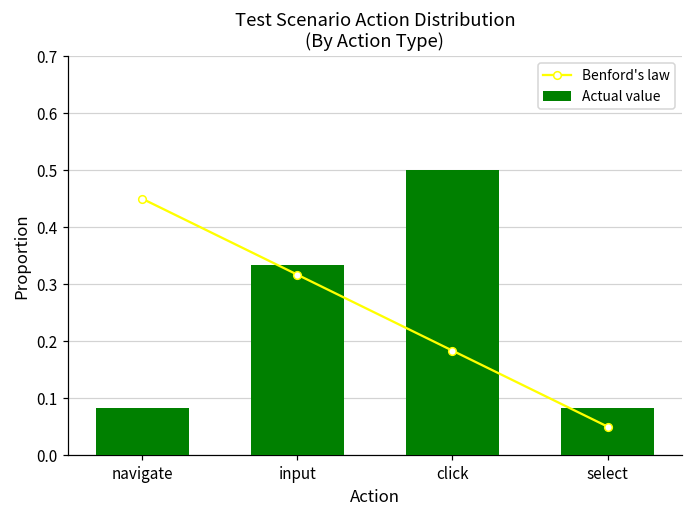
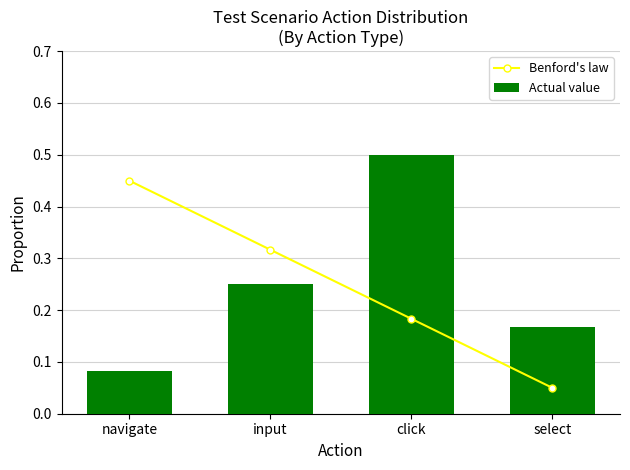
Actual value, input: 0.33 -> 0.25
Actual value, select: 0.08 -> 0.17
